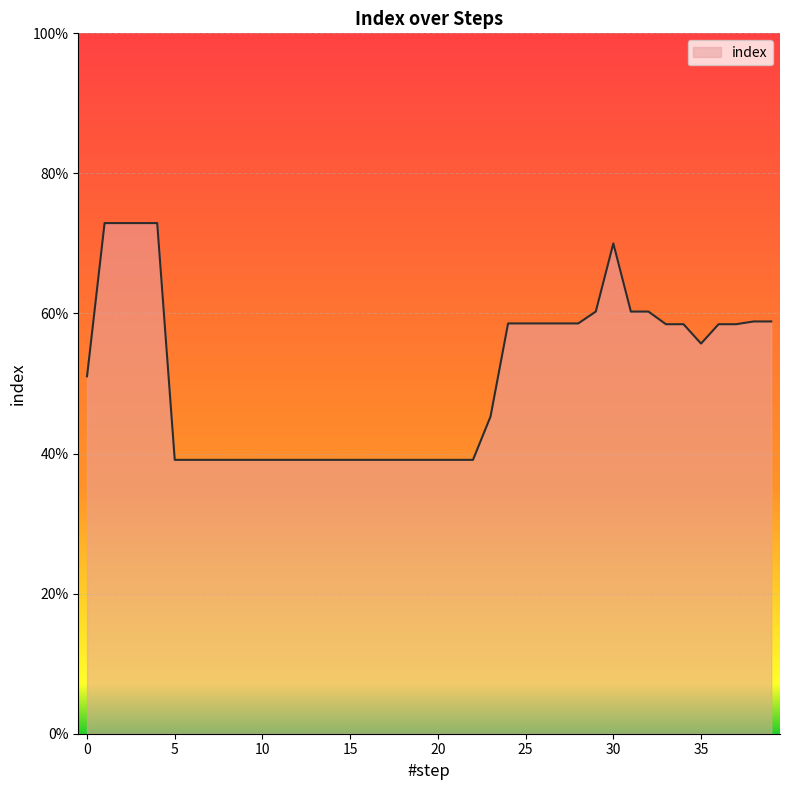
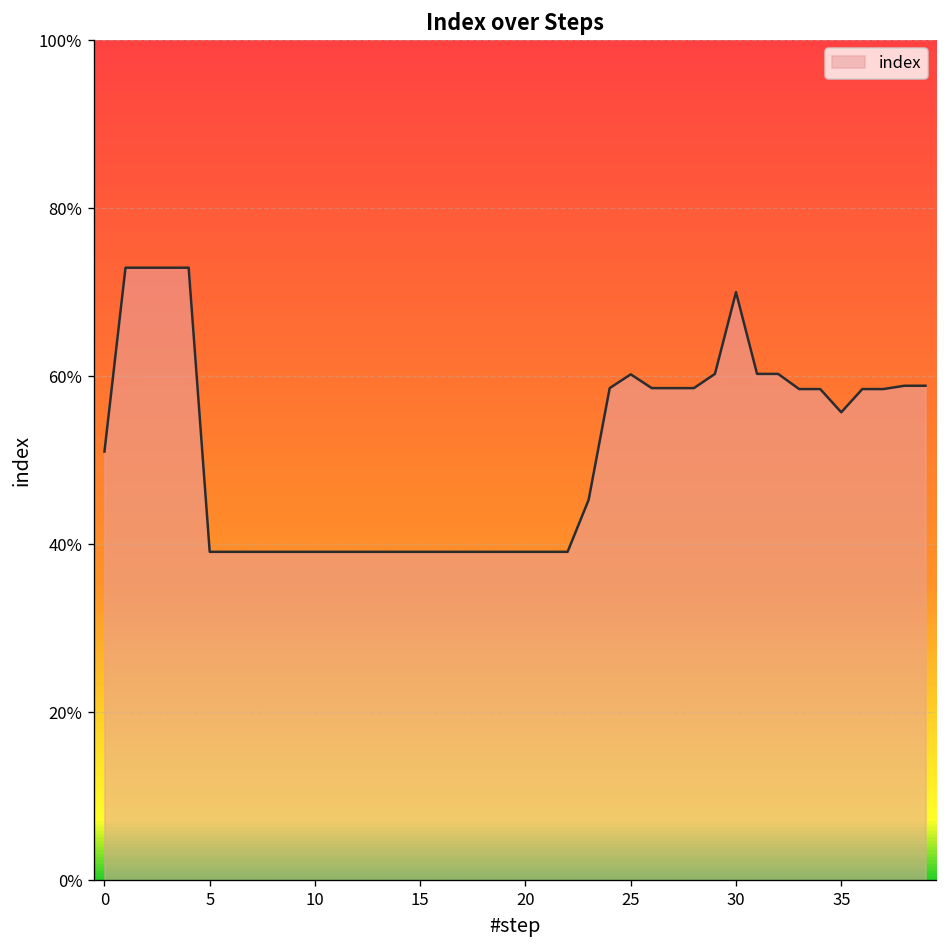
25: 59% -> 60%
